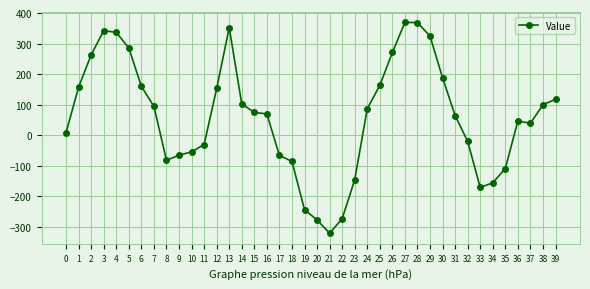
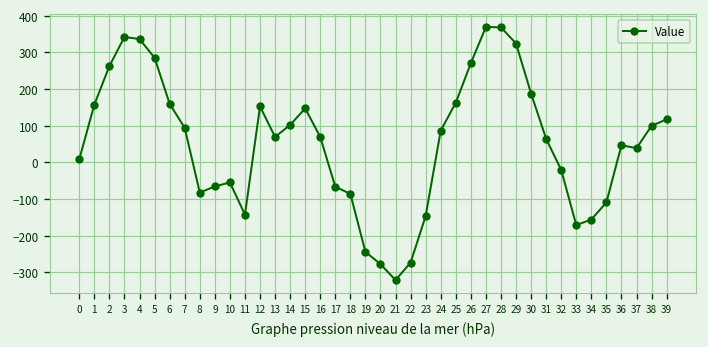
11: -30 -> -140
13: 350 -> 70
15: 70 -> 150
